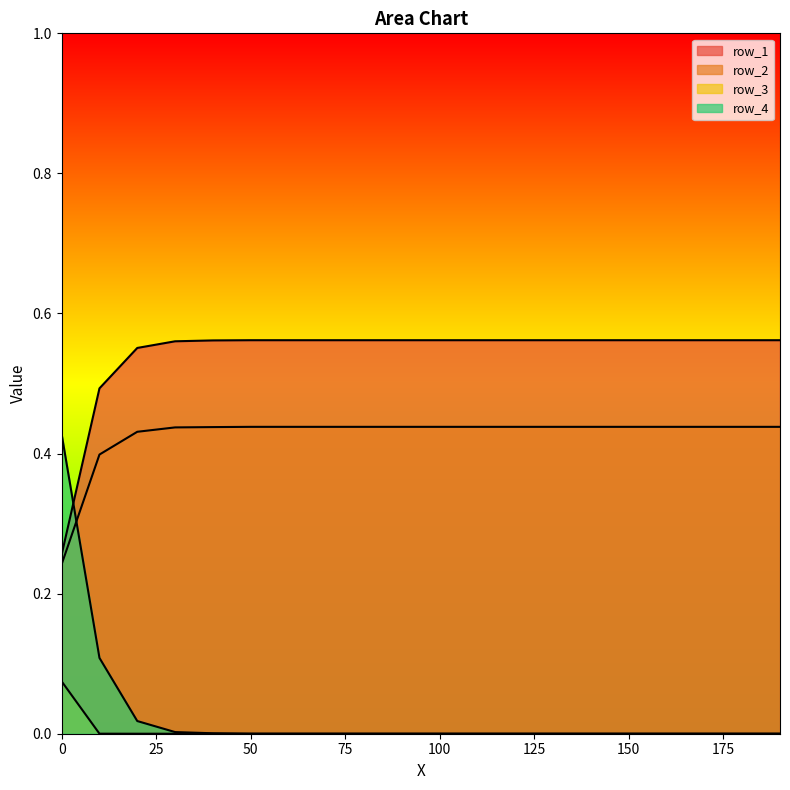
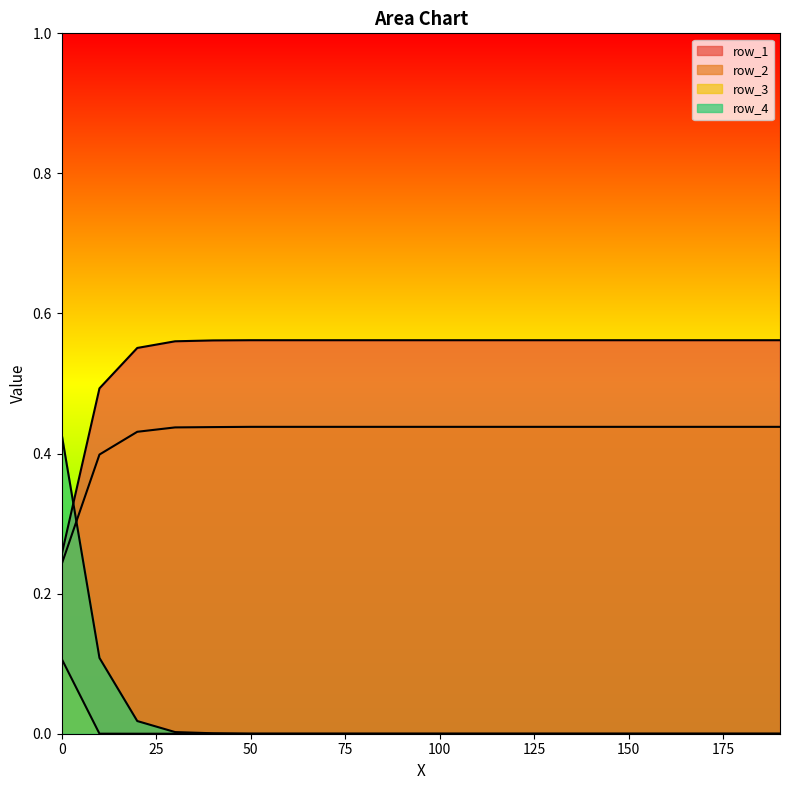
row_3, 0: 0.07 -> 0.11
